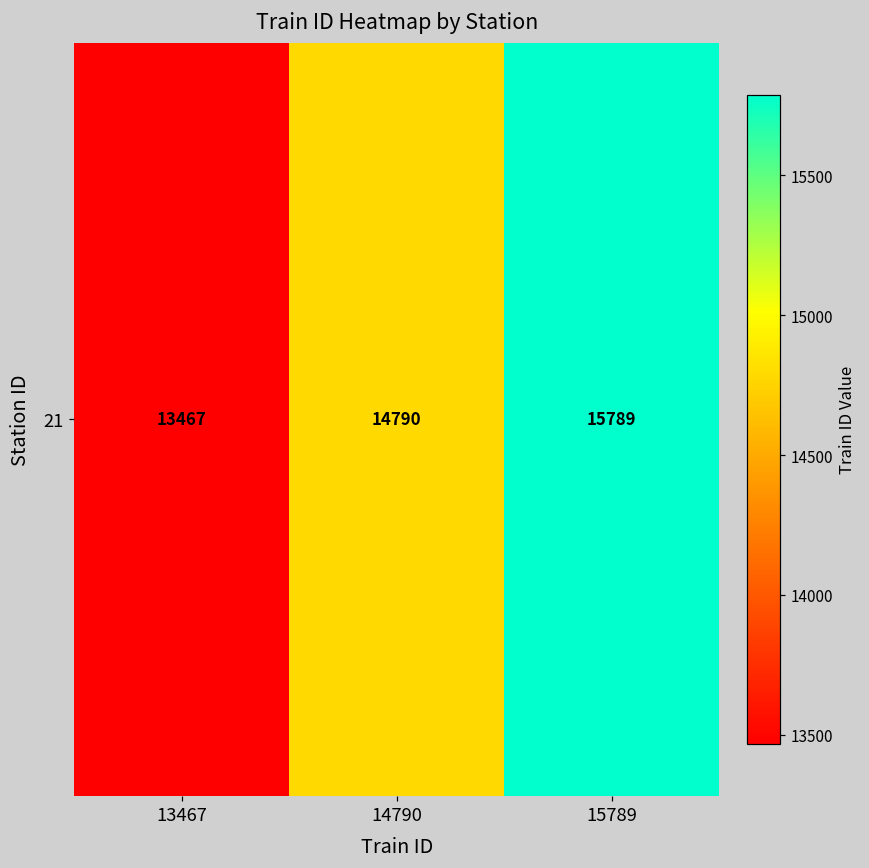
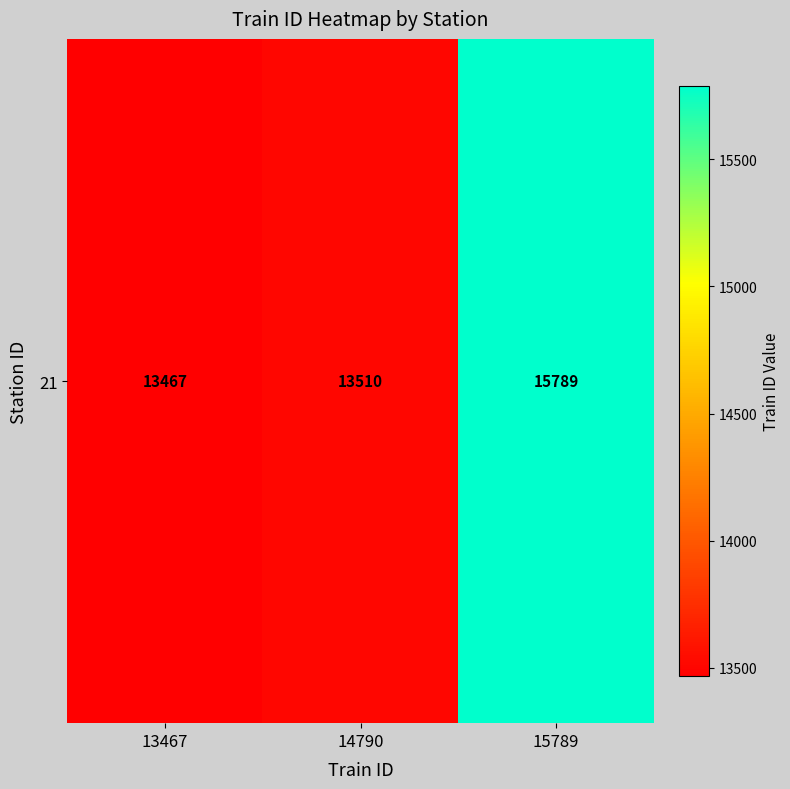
21, 14790: 14790 -> 13510
